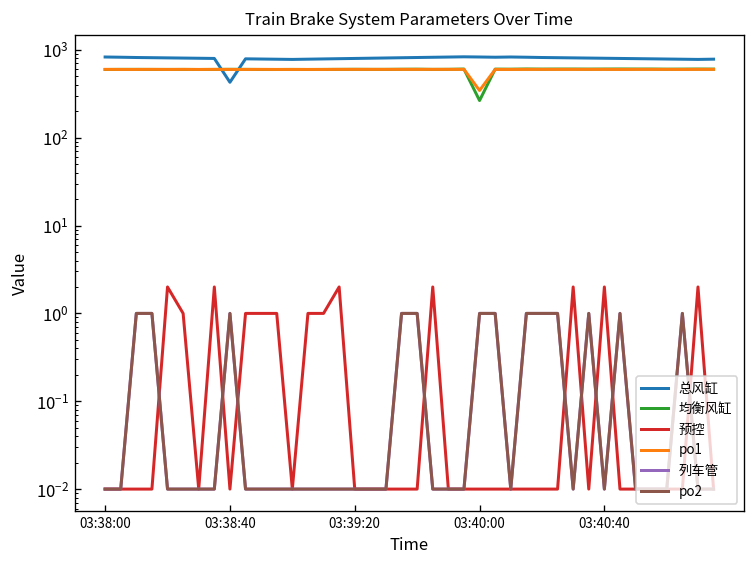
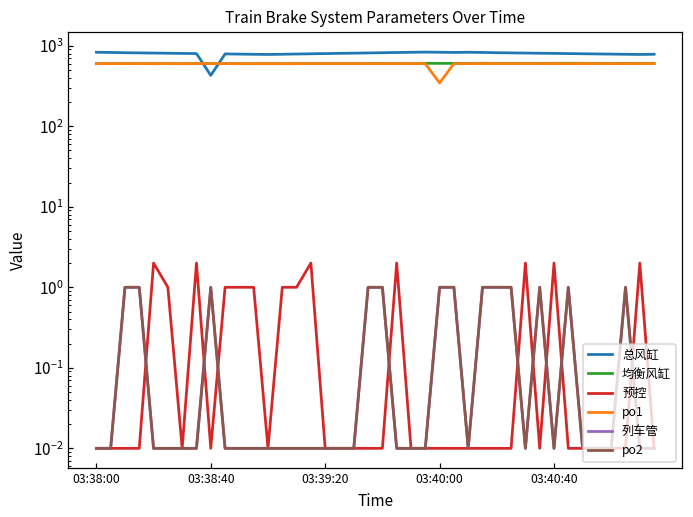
均衡风缸, 03:40:00: 270 -> 600
